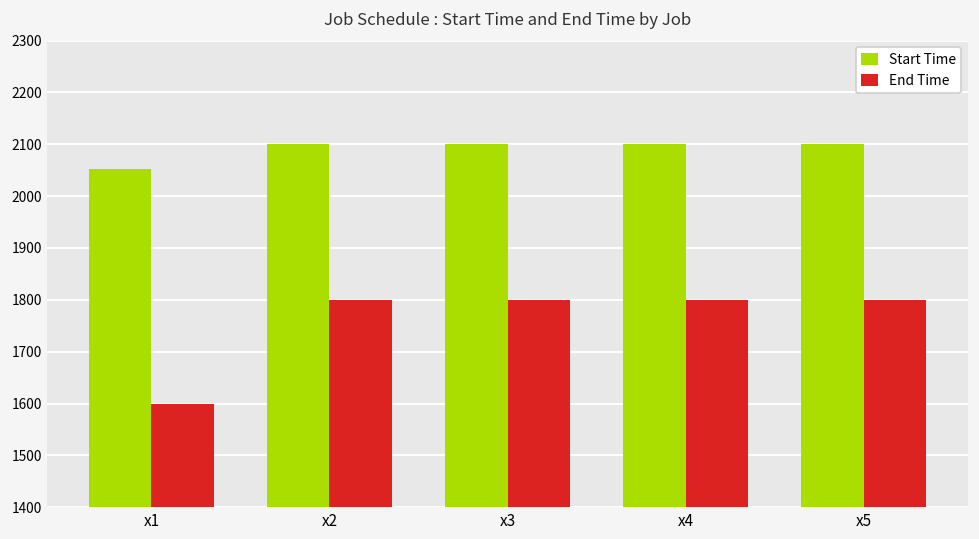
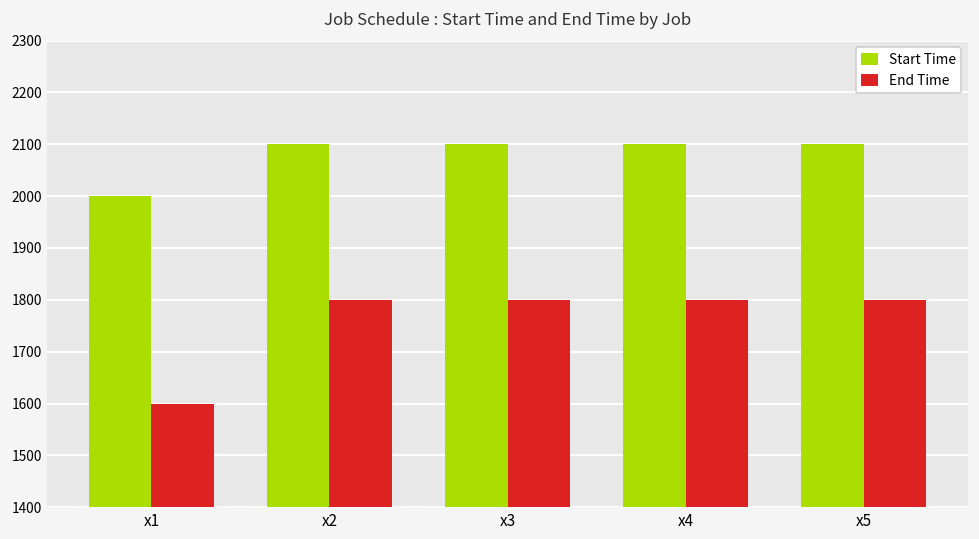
Start Time, x1: 2050 -> 2000
